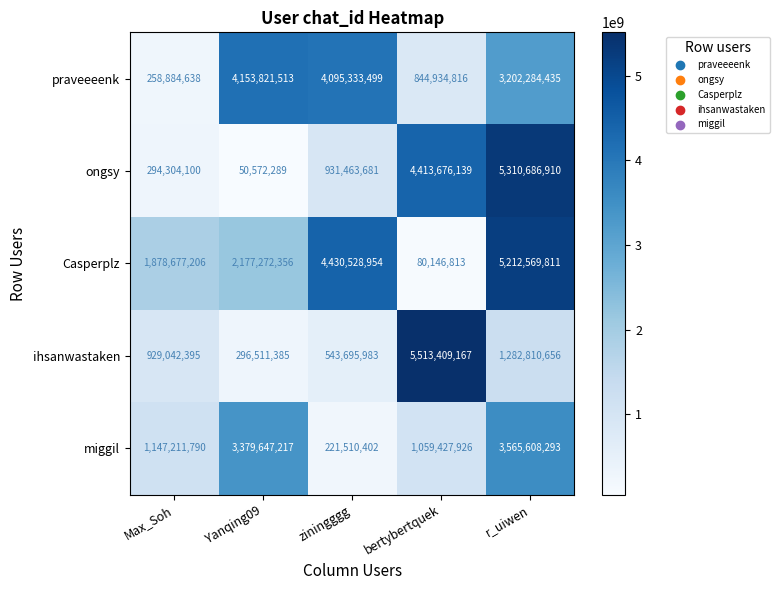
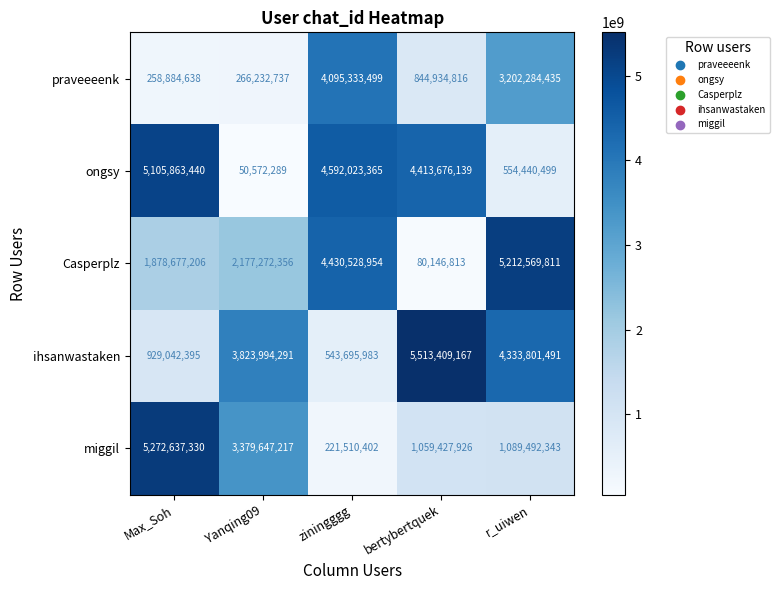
praveeeenk, Yanqing09: 4,153,821,513 -> 266,232,737
ongsy, Max_Soh: 294,304,100 -> 5,105,863,440
ongsy, ziningggg: 931,463,681 -> 4,592,023,365
ongsy, r_uiwen: 5,310,686,910 -> 554,440,499
ihsanwastaken, Yanqing09: 296,511,385 -> 3,823,994,291
ihsanwastaken, r_uiwen: 1,282,810,656 -> 4,333,801,491
miggil, Max_Soh: 1,147,211,790 -> 5,272,637,330
miggil, r_uiwen: 3,565,608,293 -> 1,089,492,343
